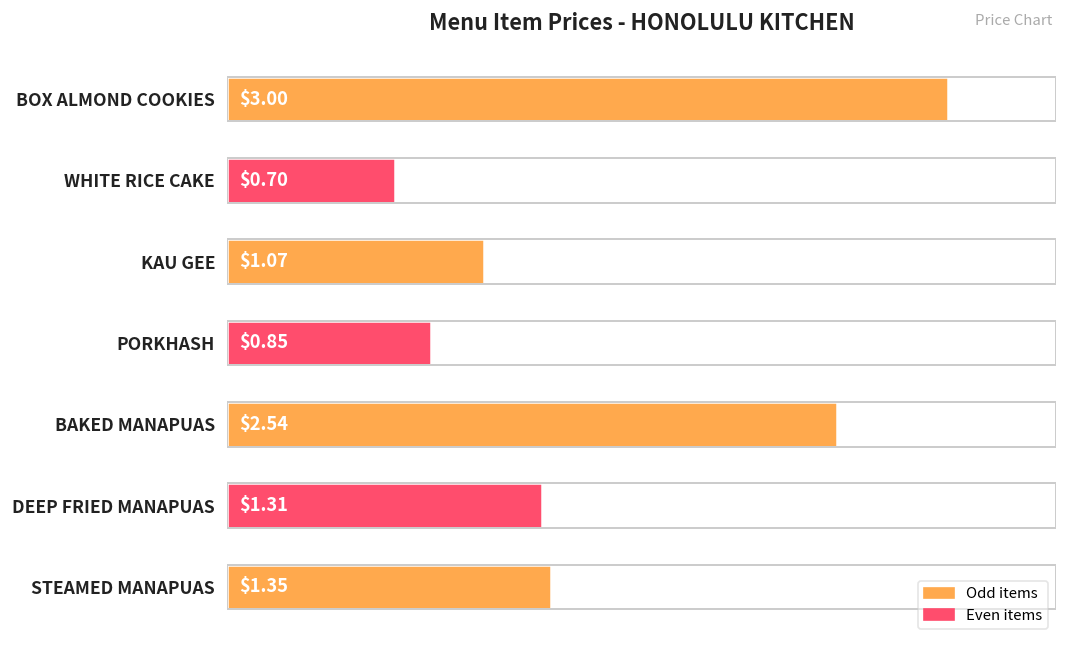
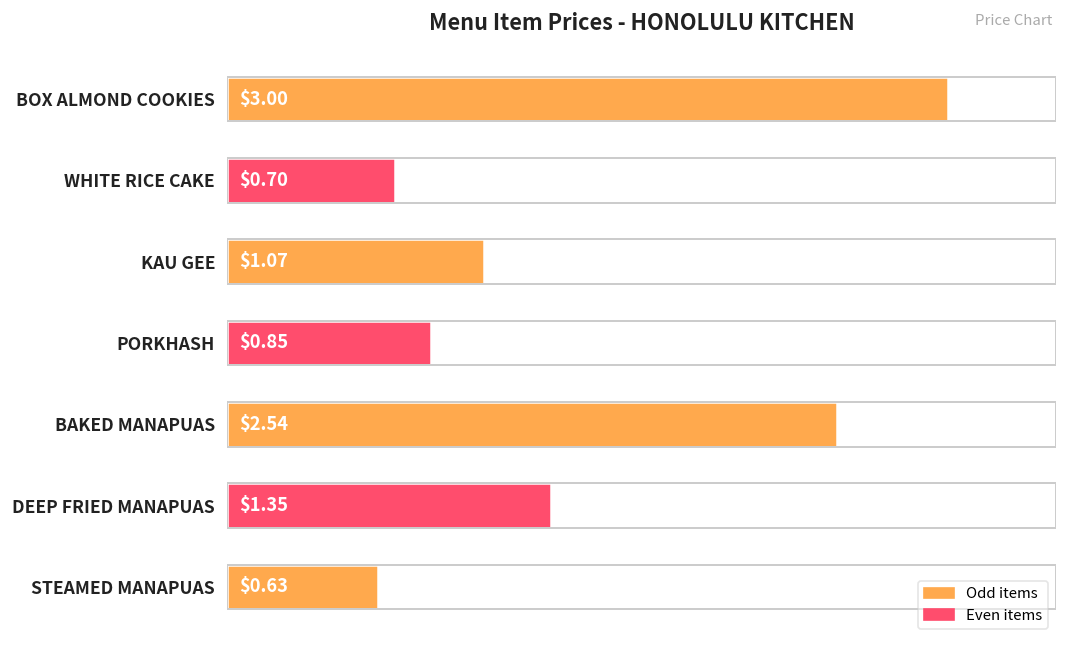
DEEP FRIED MANAPUAS: $1.31 -> $1.35
STEAMED MANAPUAS: $1.35 -> $0.63
